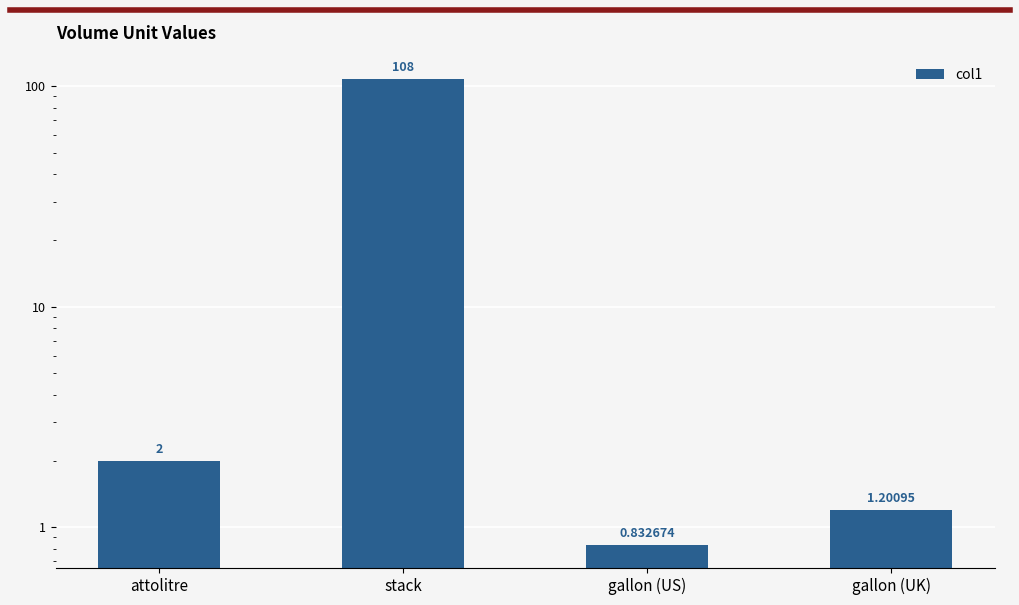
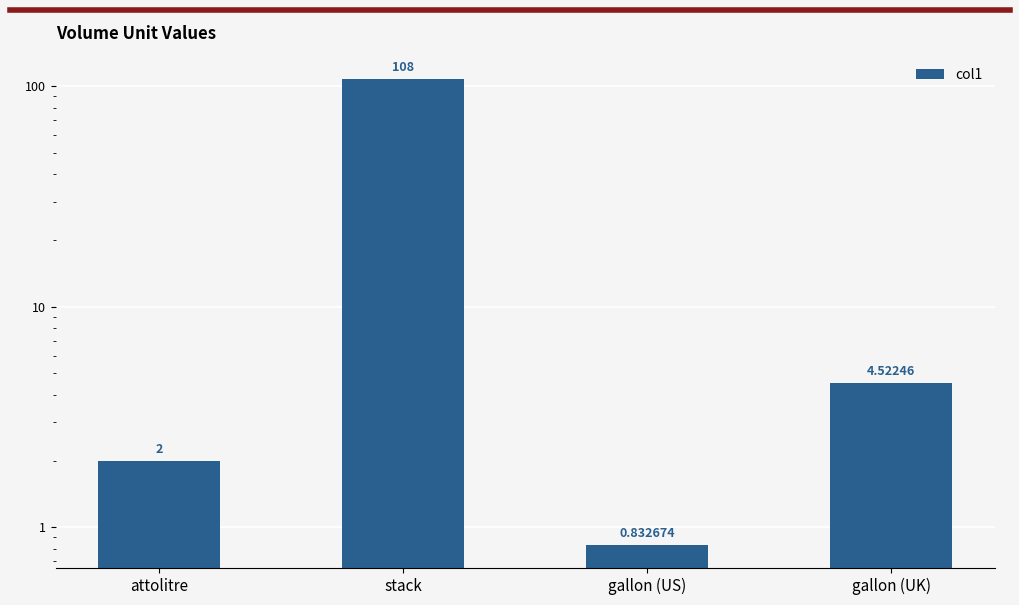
gallon (UK): 1.20095 -> 4.52246
